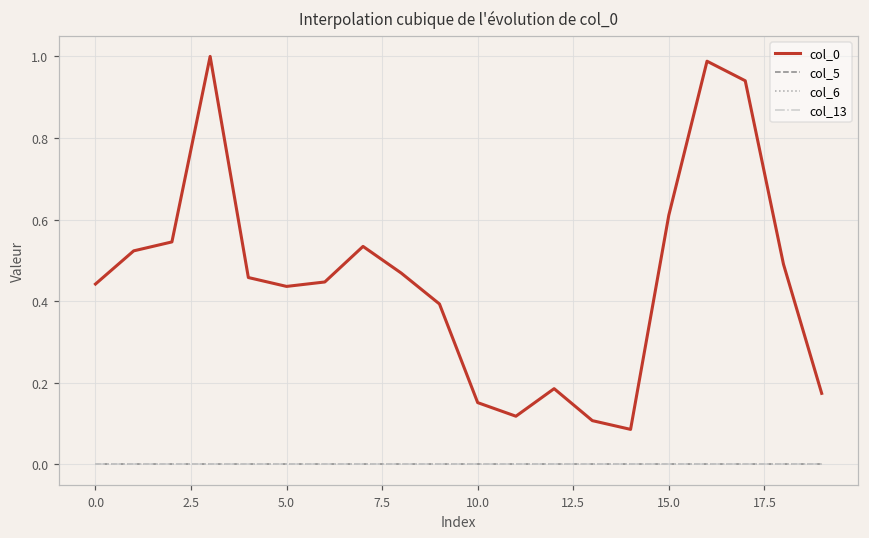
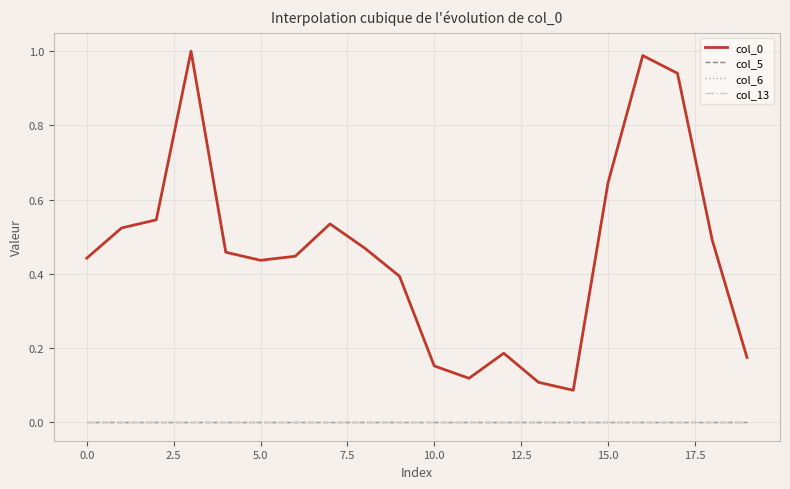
col_0, 15.0: 0.61 -> 0.64
